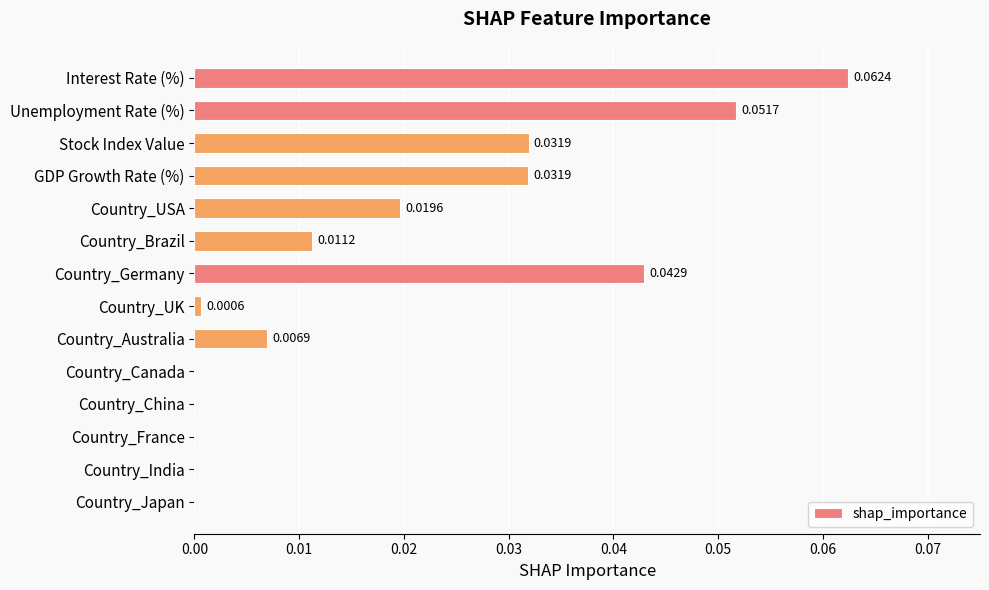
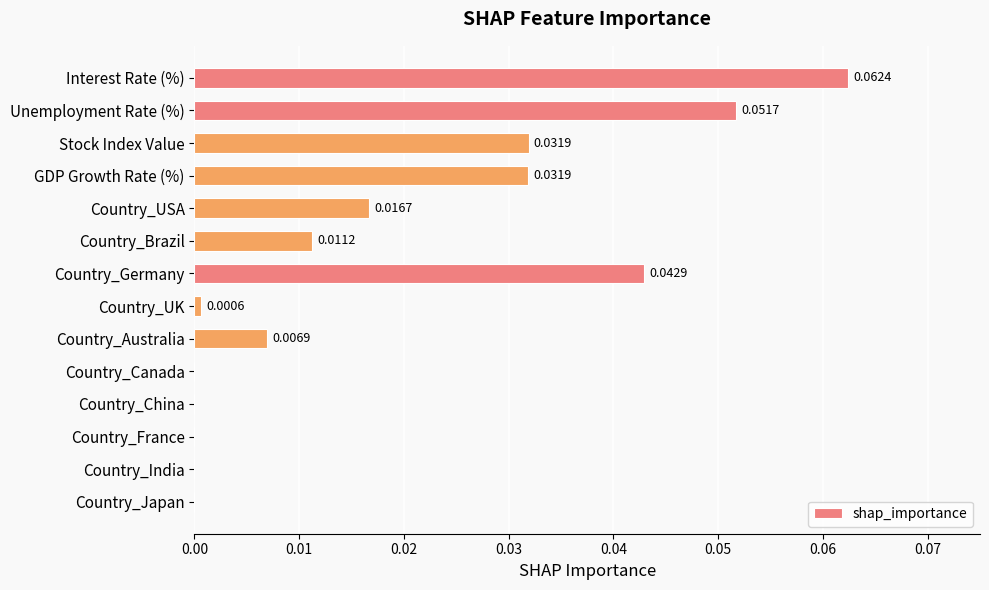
Country_USA: 0.0196 -> 0.0167
